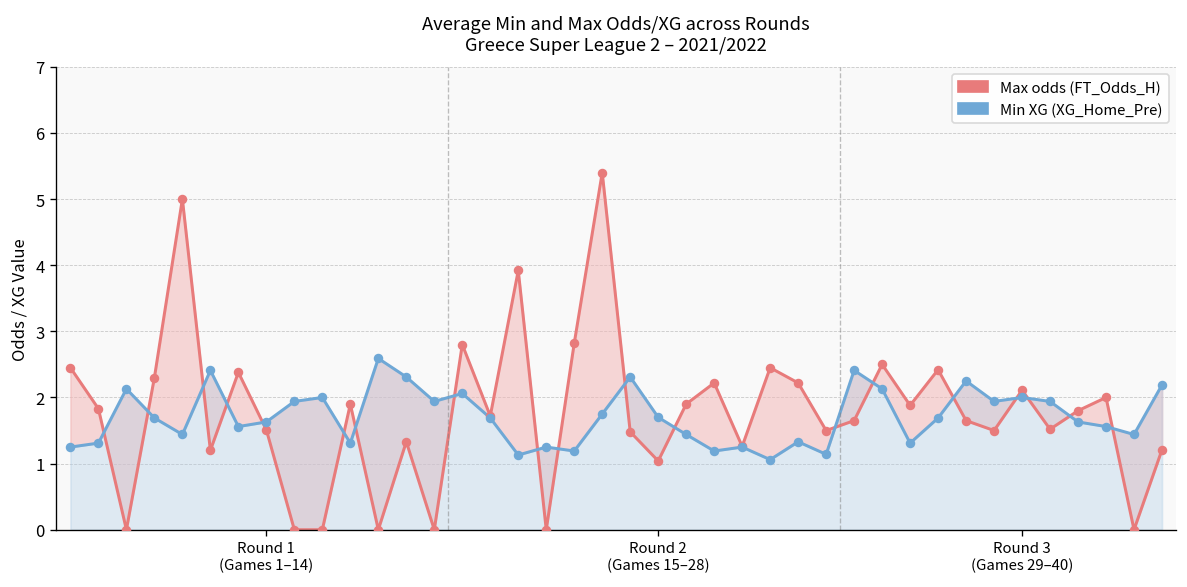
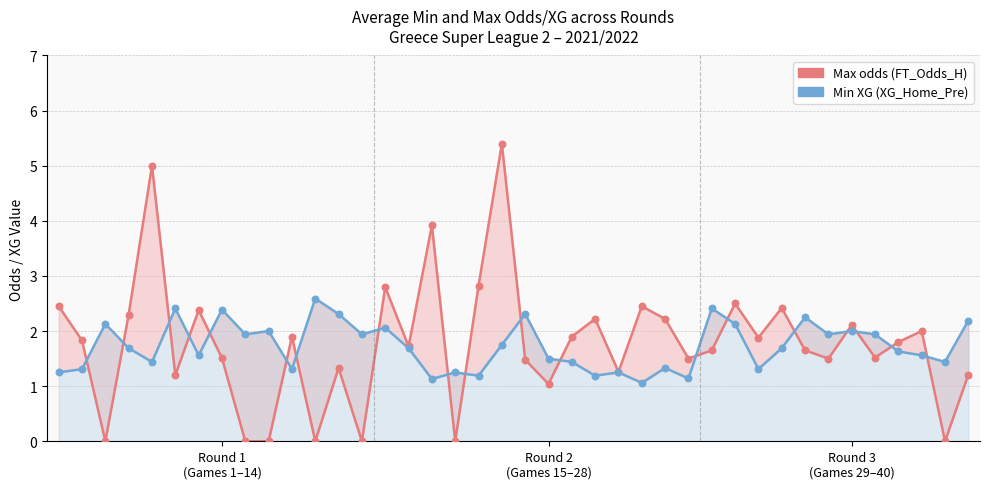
Min XG (XG_Home_Pre), Round 1 (Games 1–14): 1.6 -> 2.4
Min XG (XG_Home_Pre), Round 2 (Games 15–28): 1.7 -> 1.5
